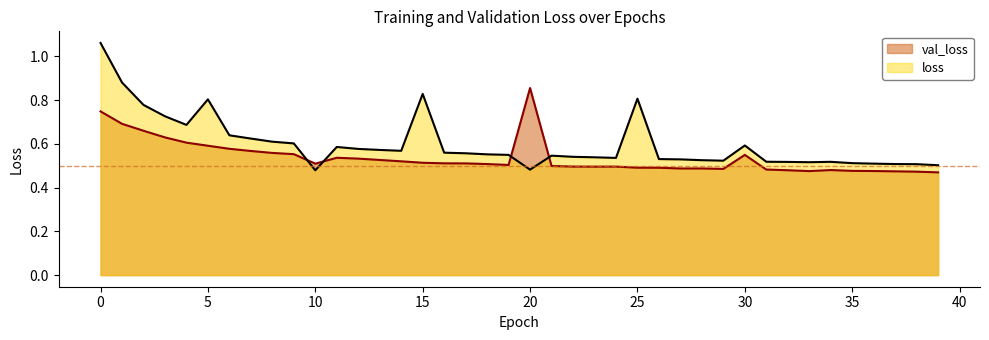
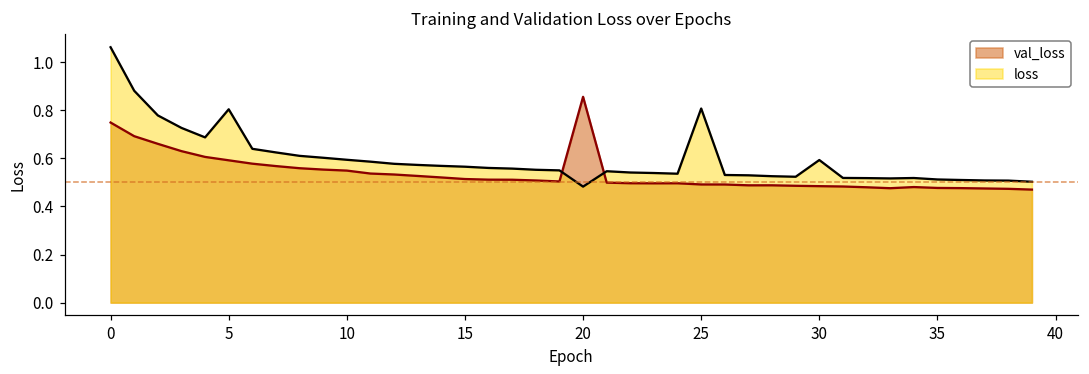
val_loss, 10: 0.51 -> 0.55
loss, 10: 0.48 -> 0.59
loss, 15: 0.83 -> 0.57
val_loss, 30: 0.55 -> 0.48
